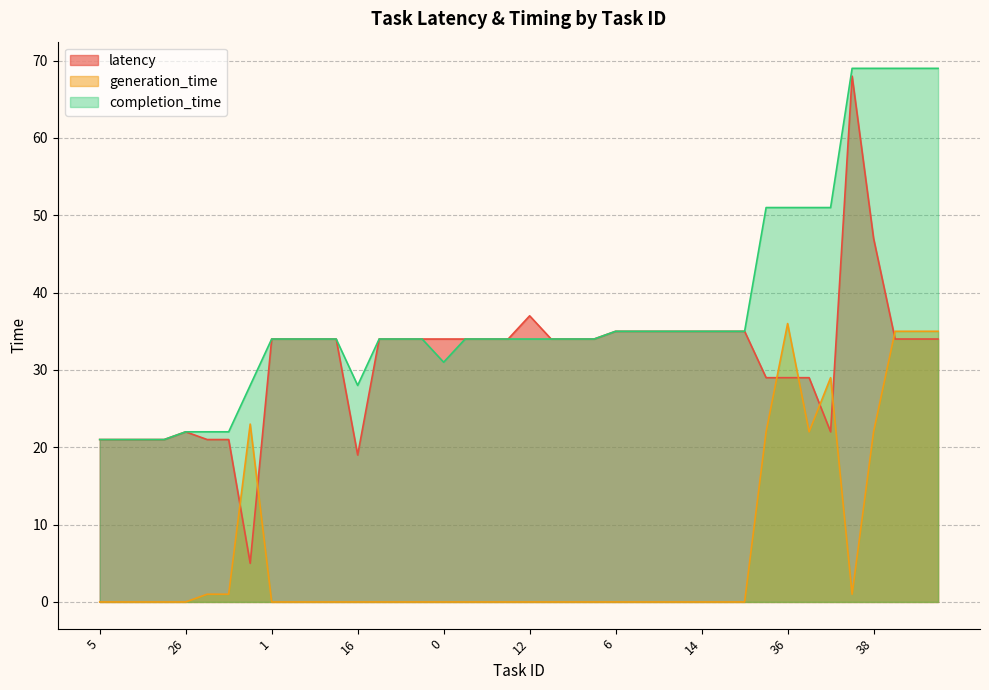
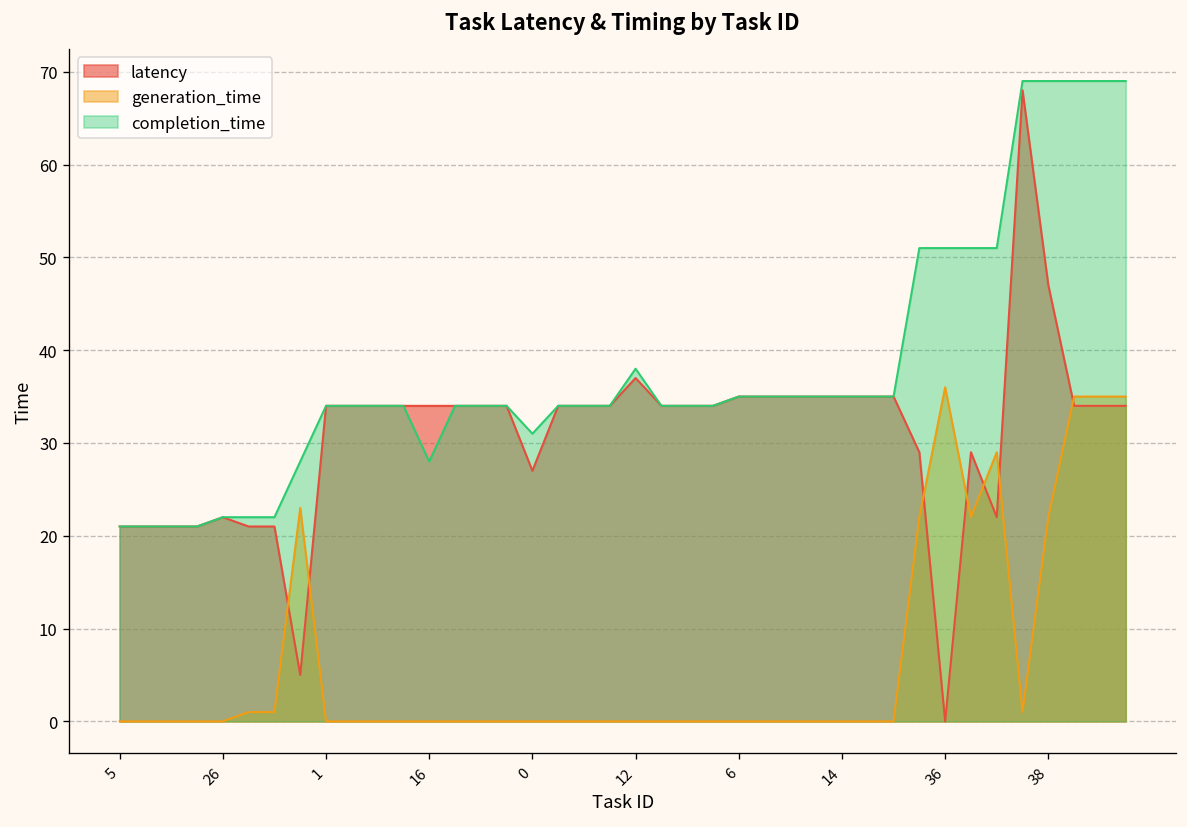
latency, 16: 19 -> 34
latency, 0: 34 -> 27
completion_time, 12: 34 -> 38
latency, 36: 29 -> 0
